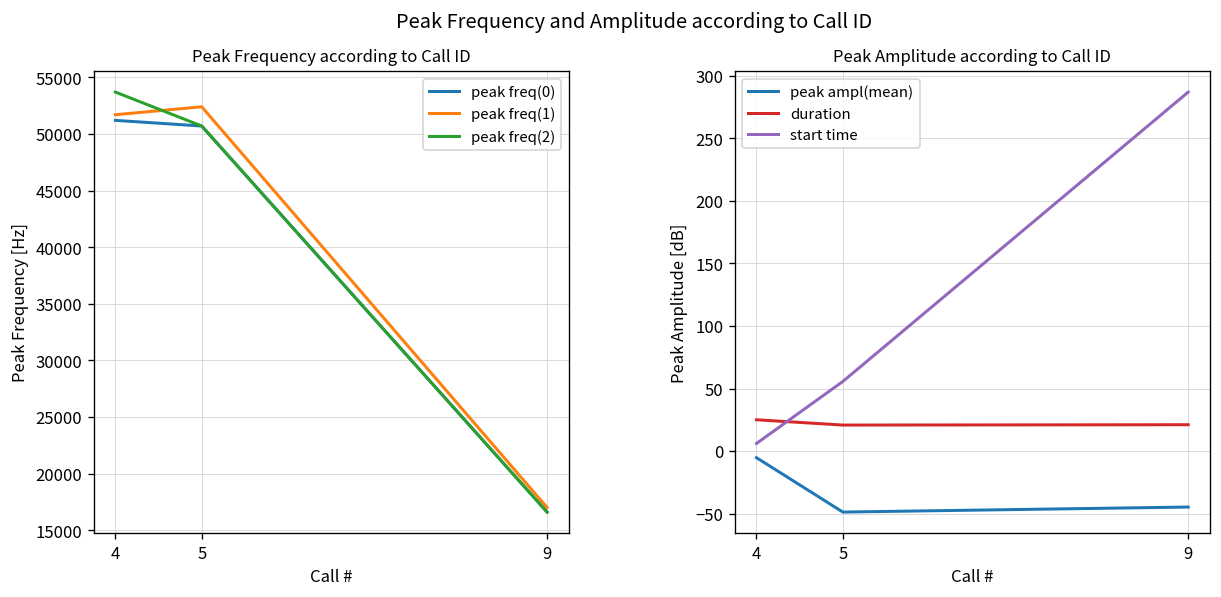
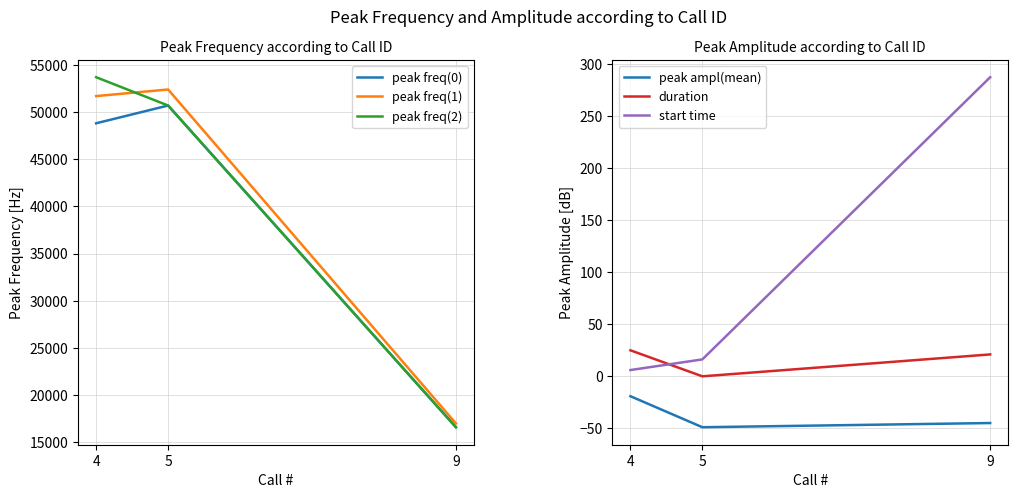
Peak Frequency according to Call ID, peak freq(0), 4: 51000 -> 49000
Peak Amplitude according to Call ID, peak ampl(mean), 4: -5 -> -19
Peak Amplitude according to Call ID, duration, 5: 21 -> 0
Peak Amplitude according to Call ID, start time, 5: 56 -> 16
